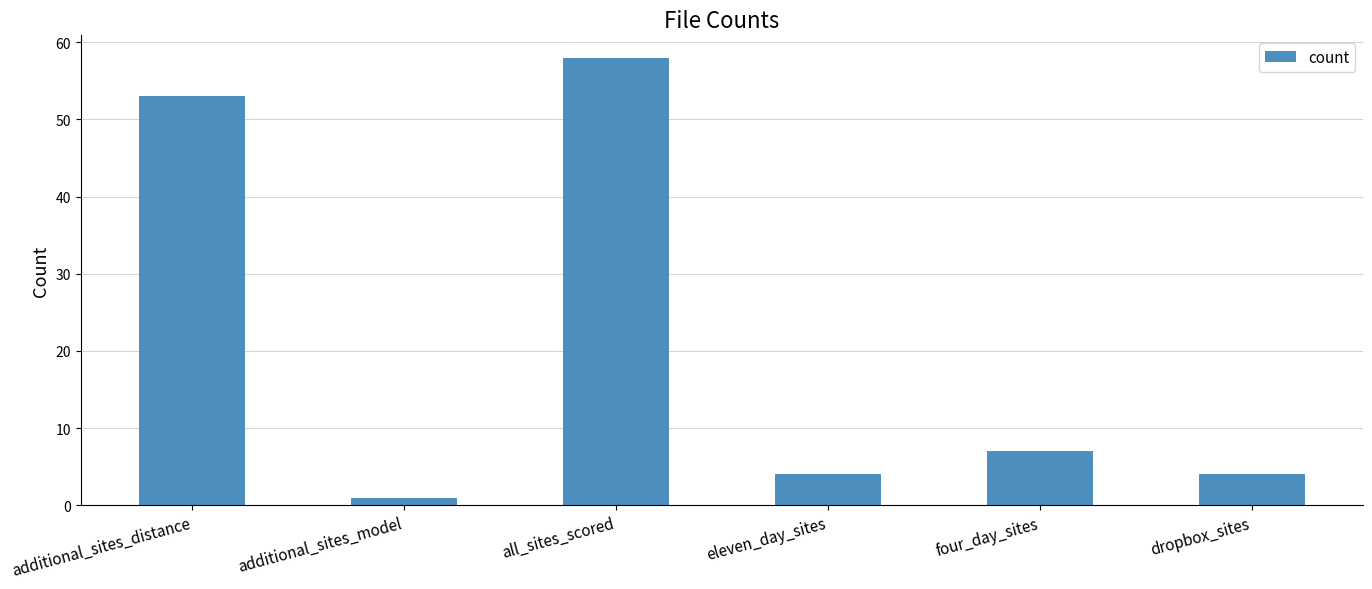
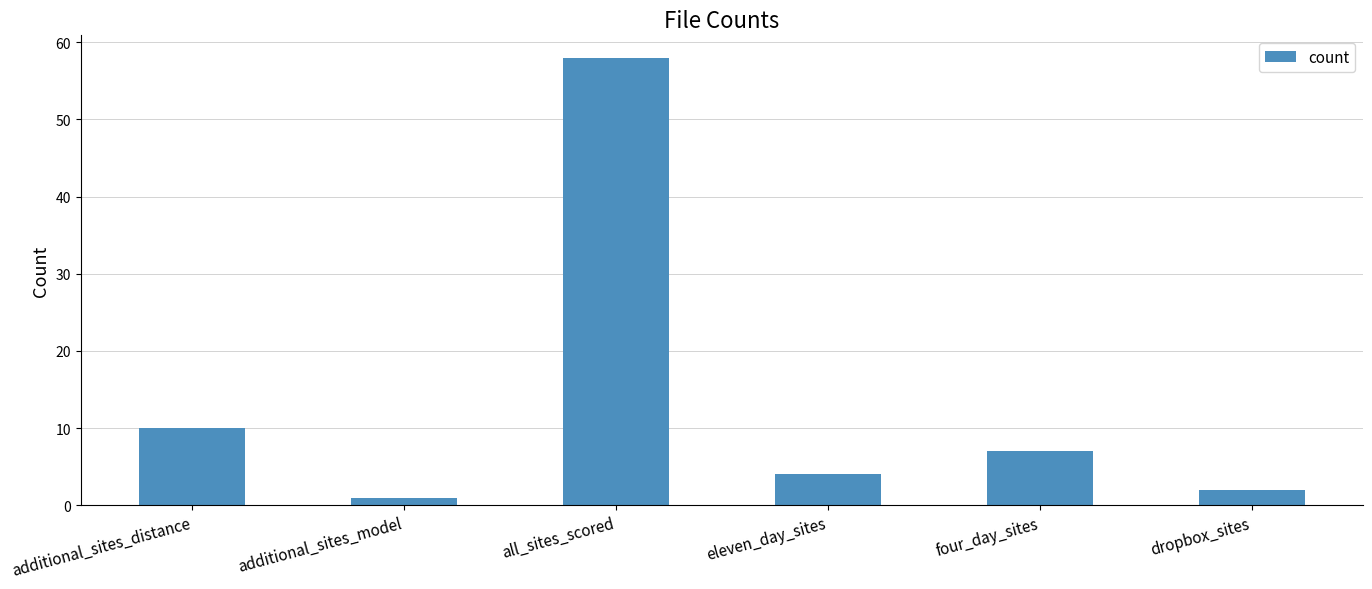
additional_sites_distance: 53 -> 10
dropbox_sites: 4 -> 2
